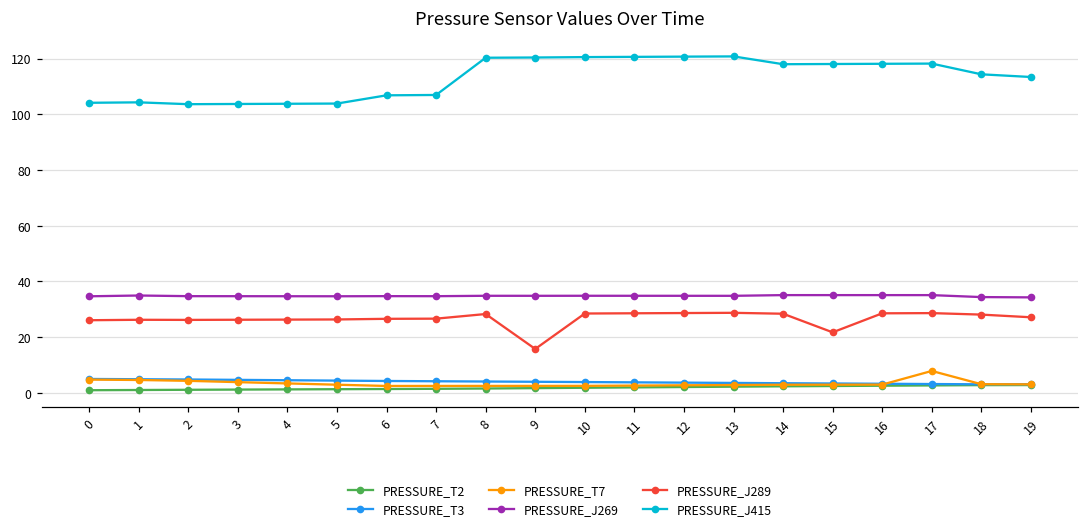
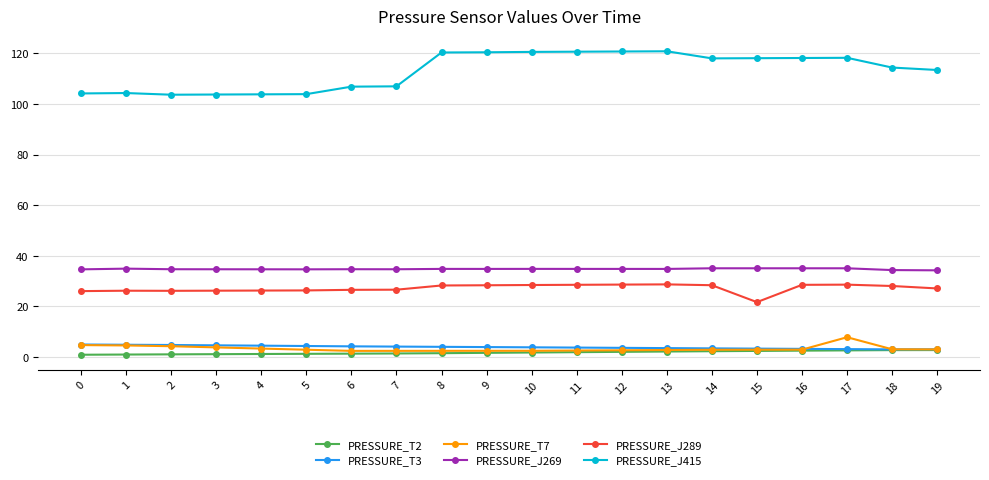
PRESSURE_J289, 9: 16 -> 28
